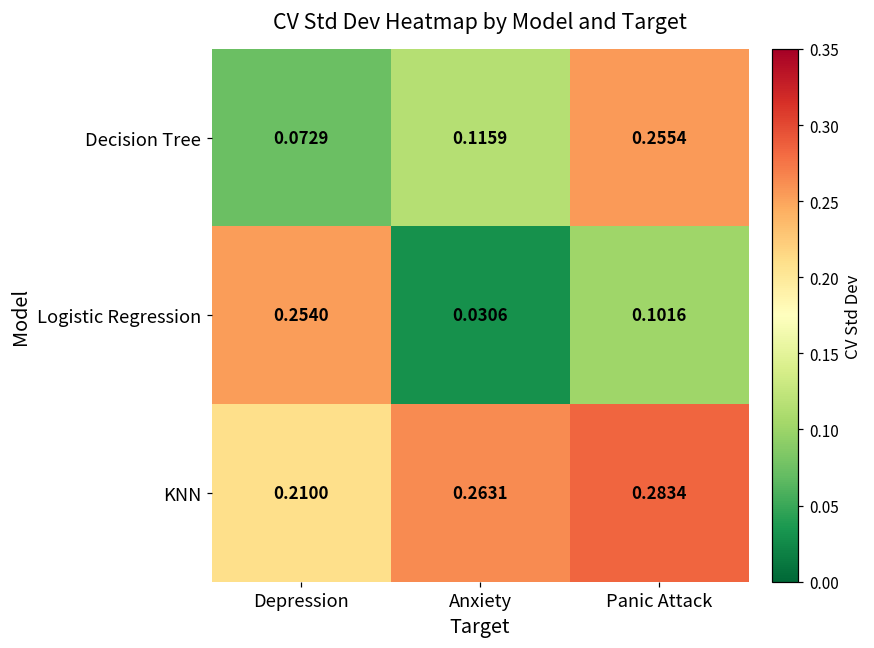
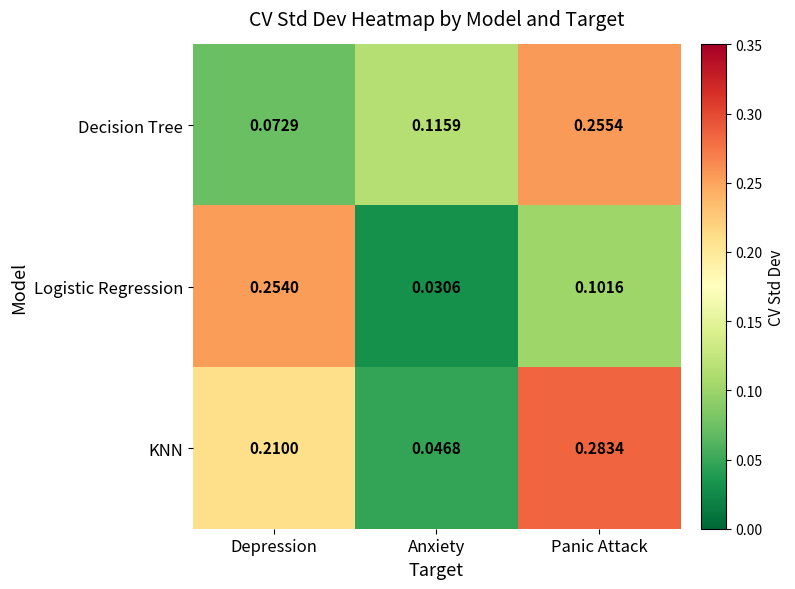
KNN, Anxiety: 0.2631 -> 0.0468
